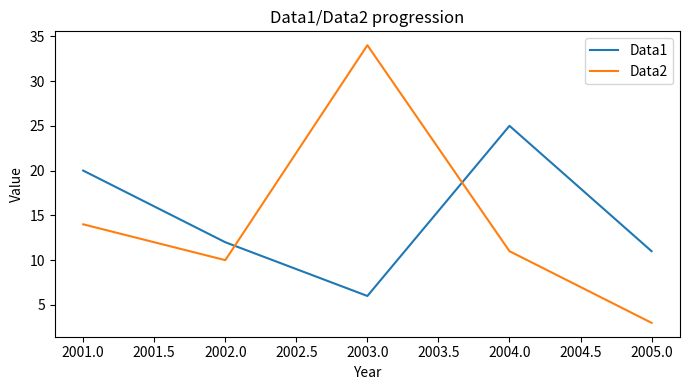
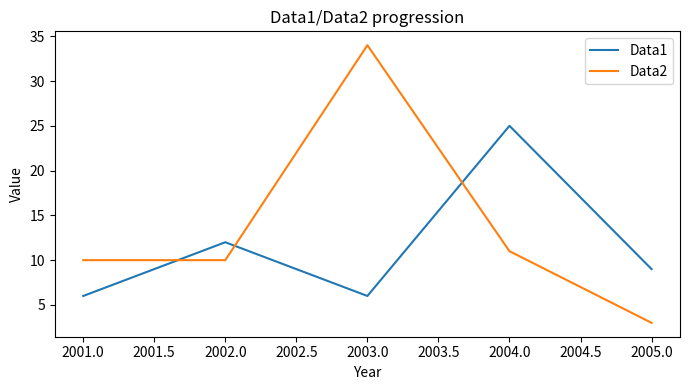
Data1, 2001.0: 20 -> 6
Data2, 2001.0: 14 -> 10
Data1, 2005.0: 11 -> 9
